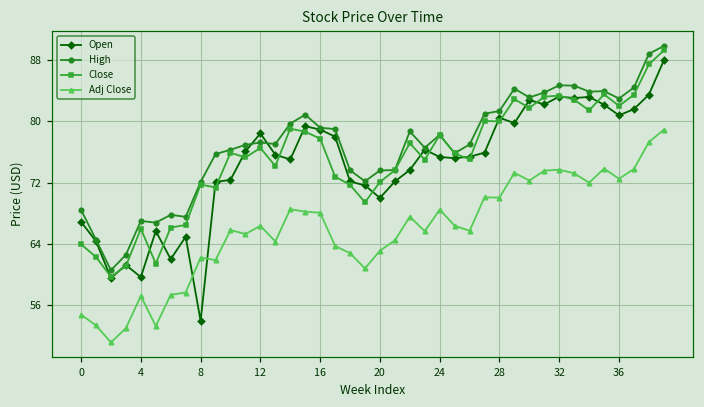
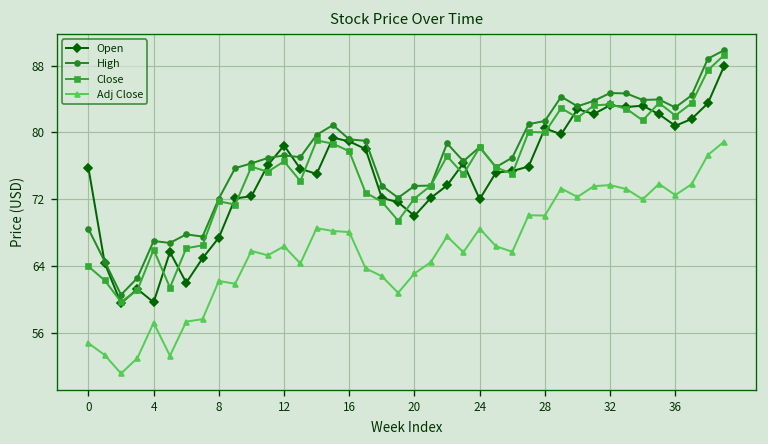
Open, 0: 67 -> 76
Open, 8: 54 -> 67
Open, 24: 75 -> 72
